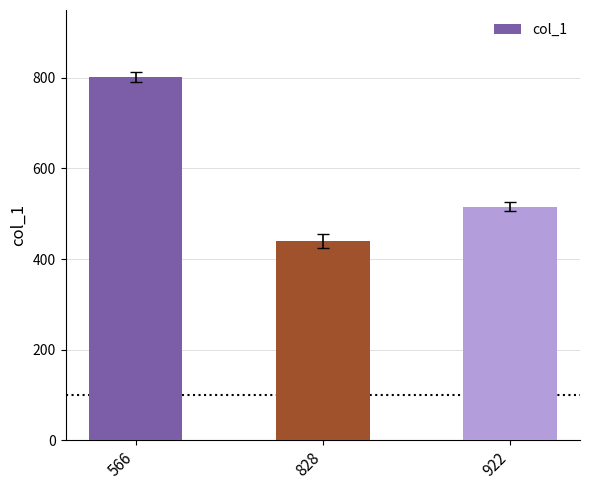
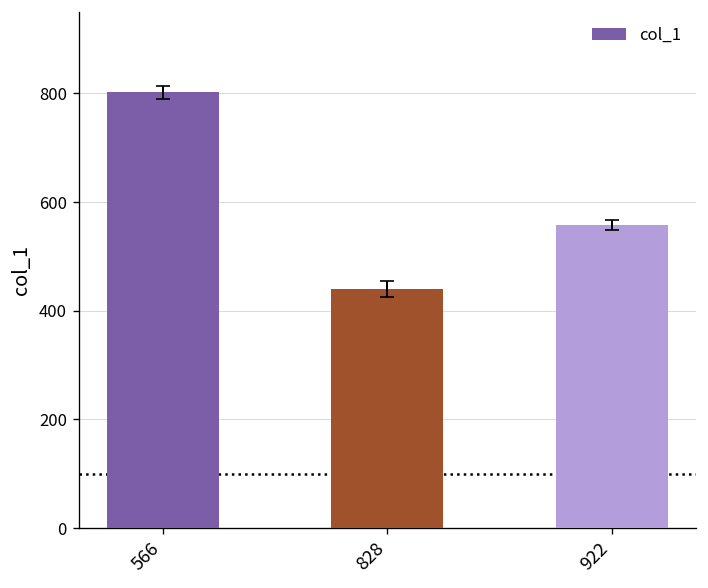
col_1, 922: 520 -> 560
